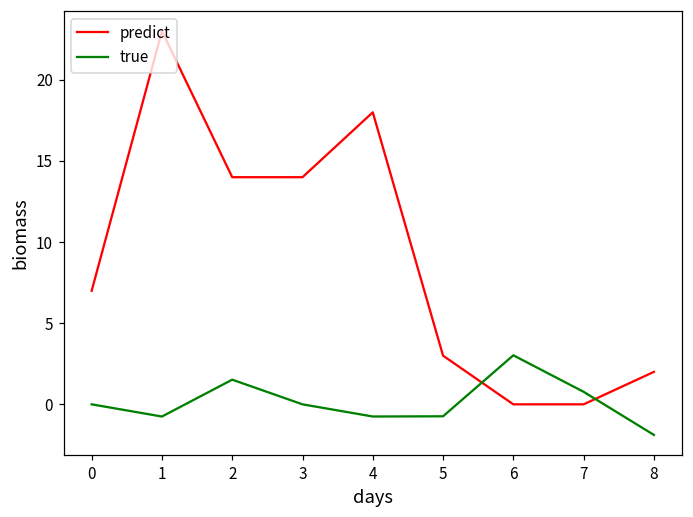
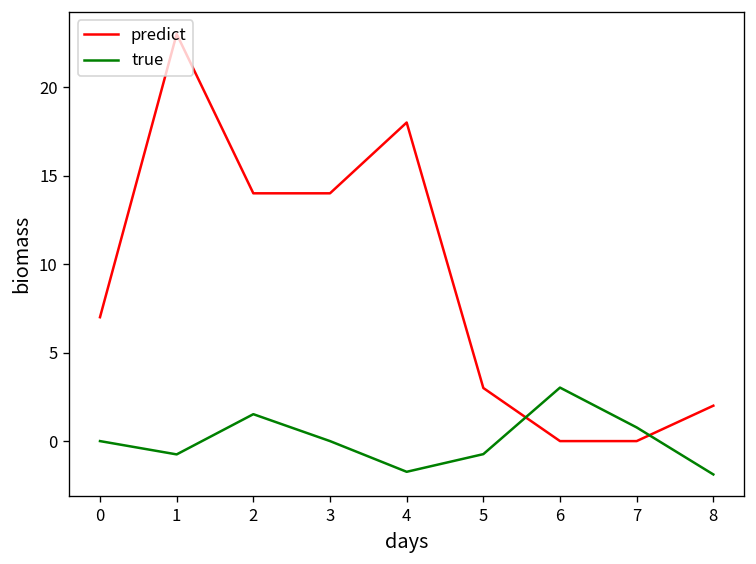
true, 4: -0.8 -> -1.7
